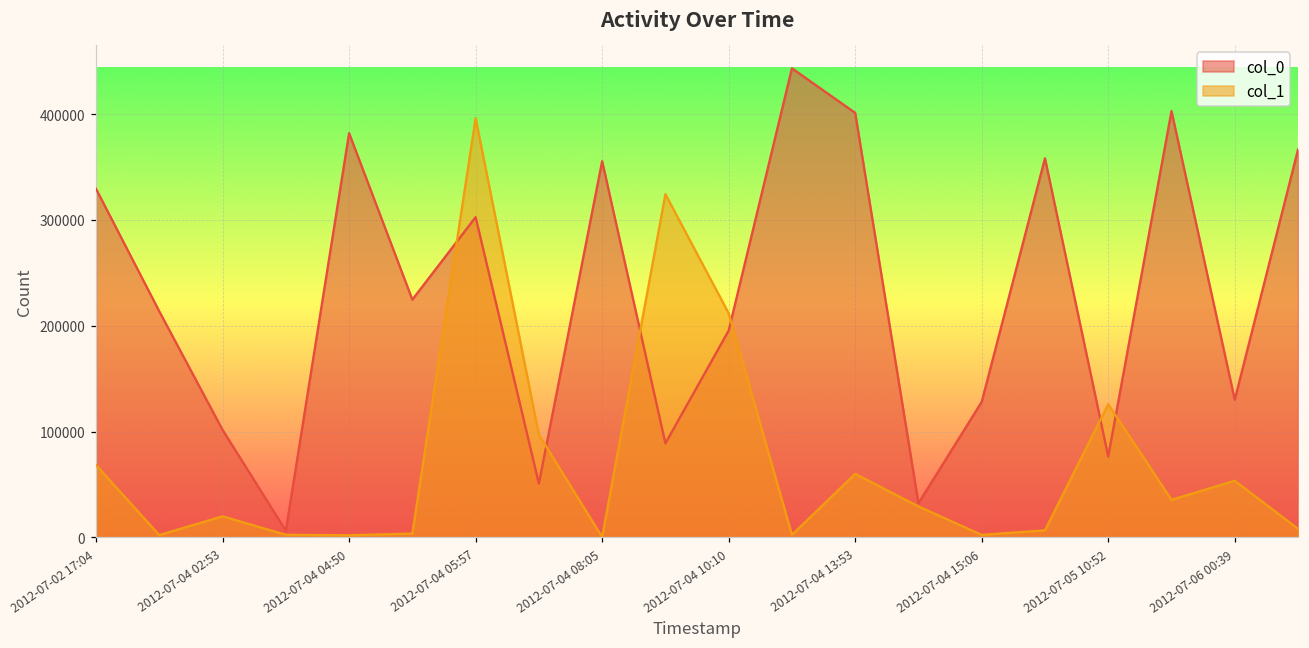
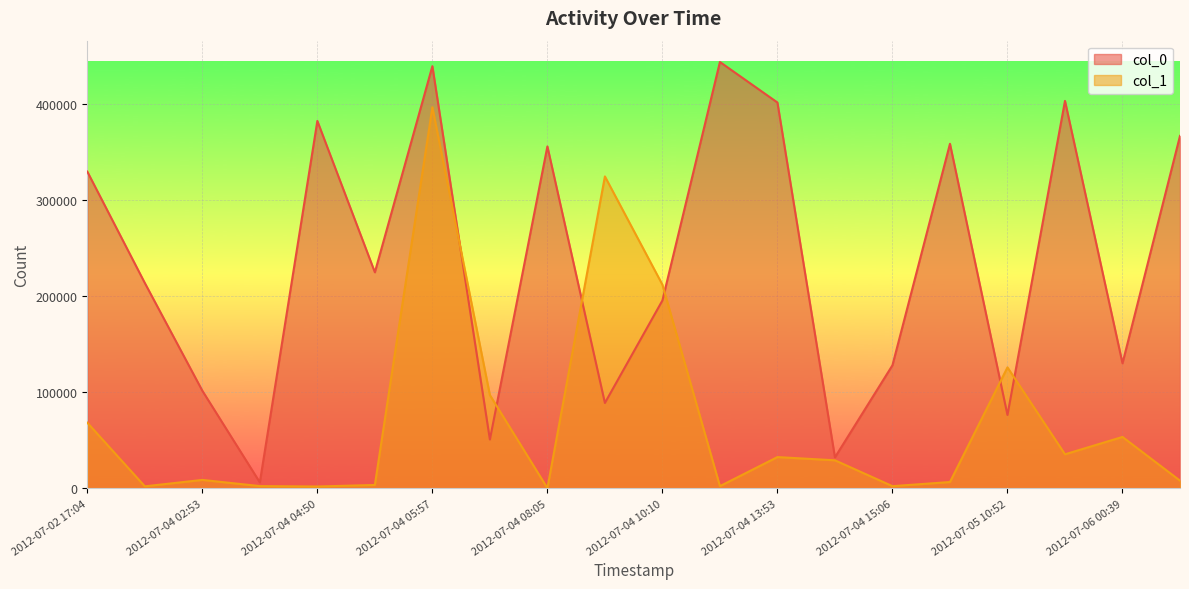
col_1, 2012-07-04 02:53: 20000 -> 10000
col_0, 2012-07-04 05:57: 300000 -> 440000
col_1, 2012-07-04 13:53: 60000 -> 30000
